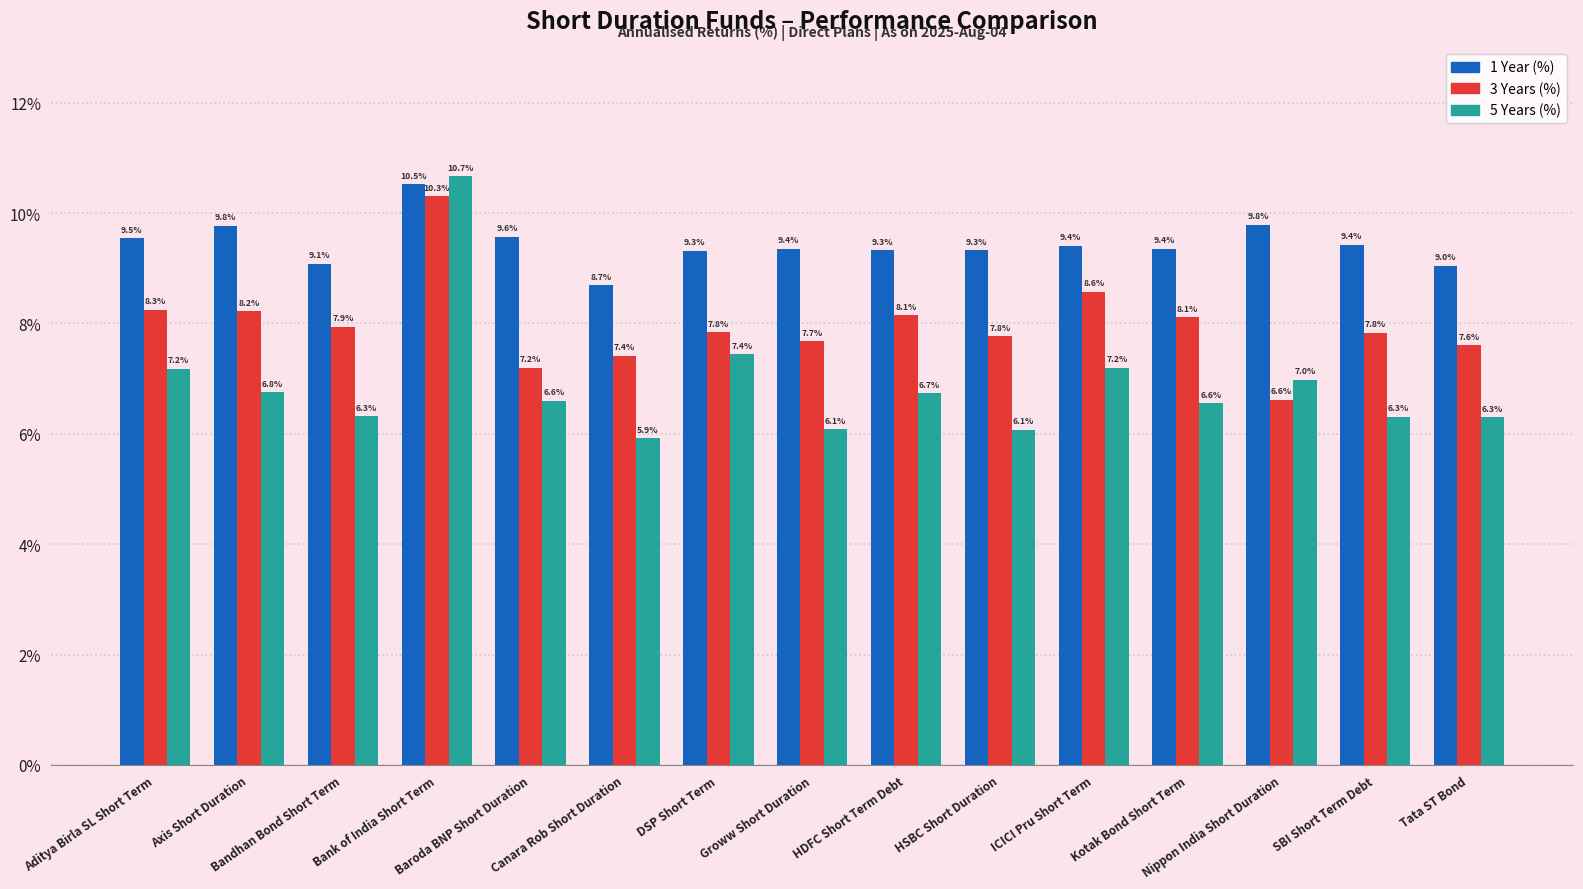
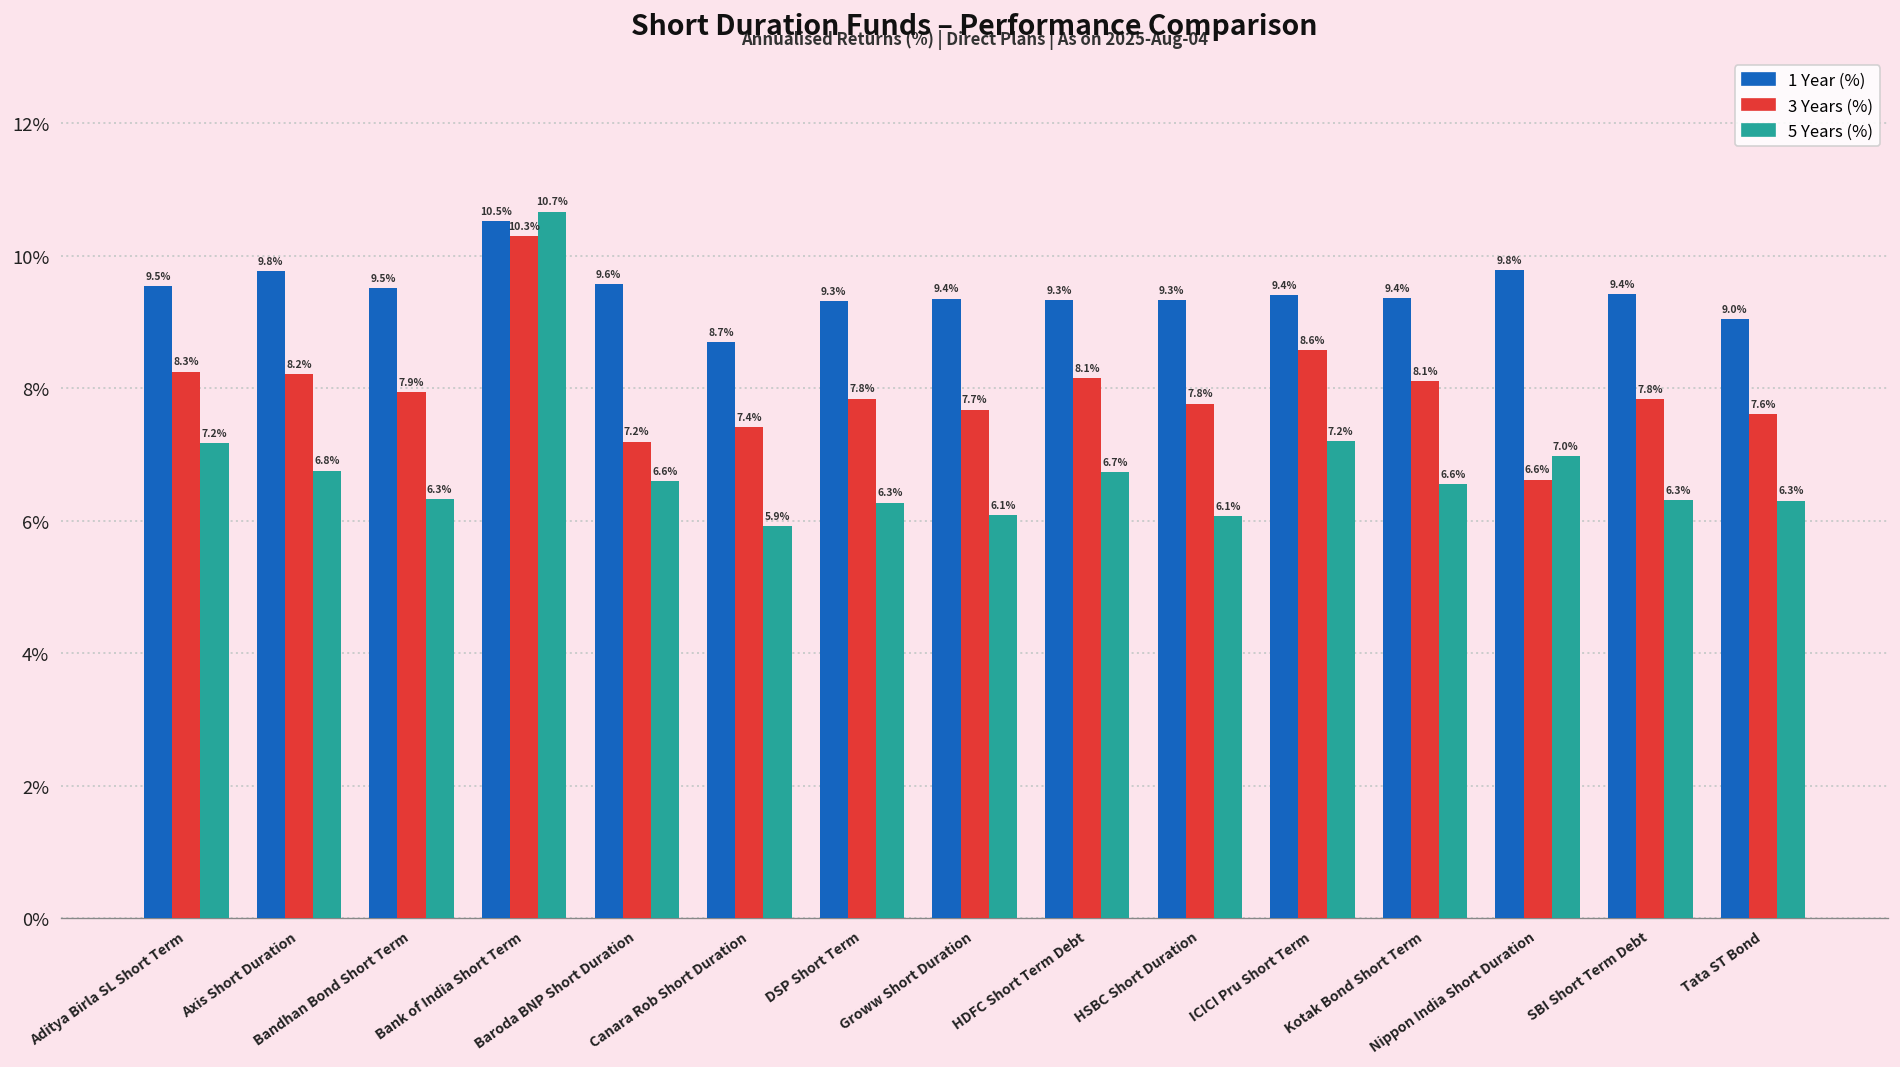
1 Year (%), Bandhan Bond Short Term: 9.1% -> 9.5%
5 Years (%), DSP Short Term: 7.4% -> 6.3%
